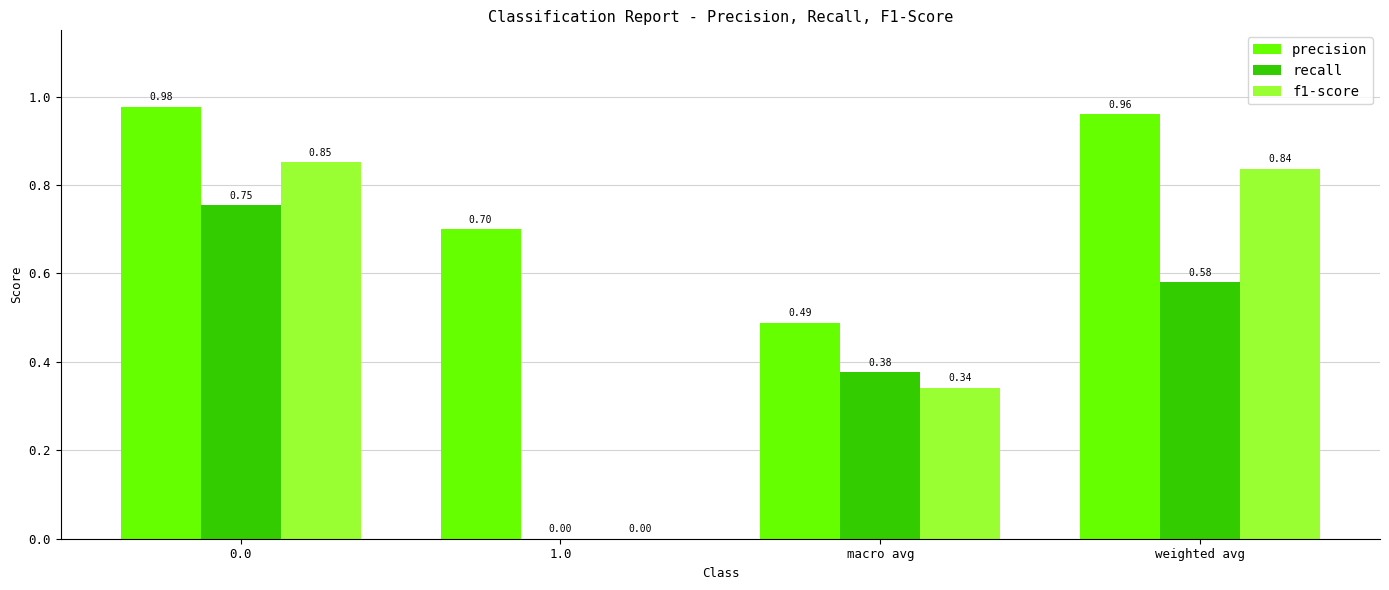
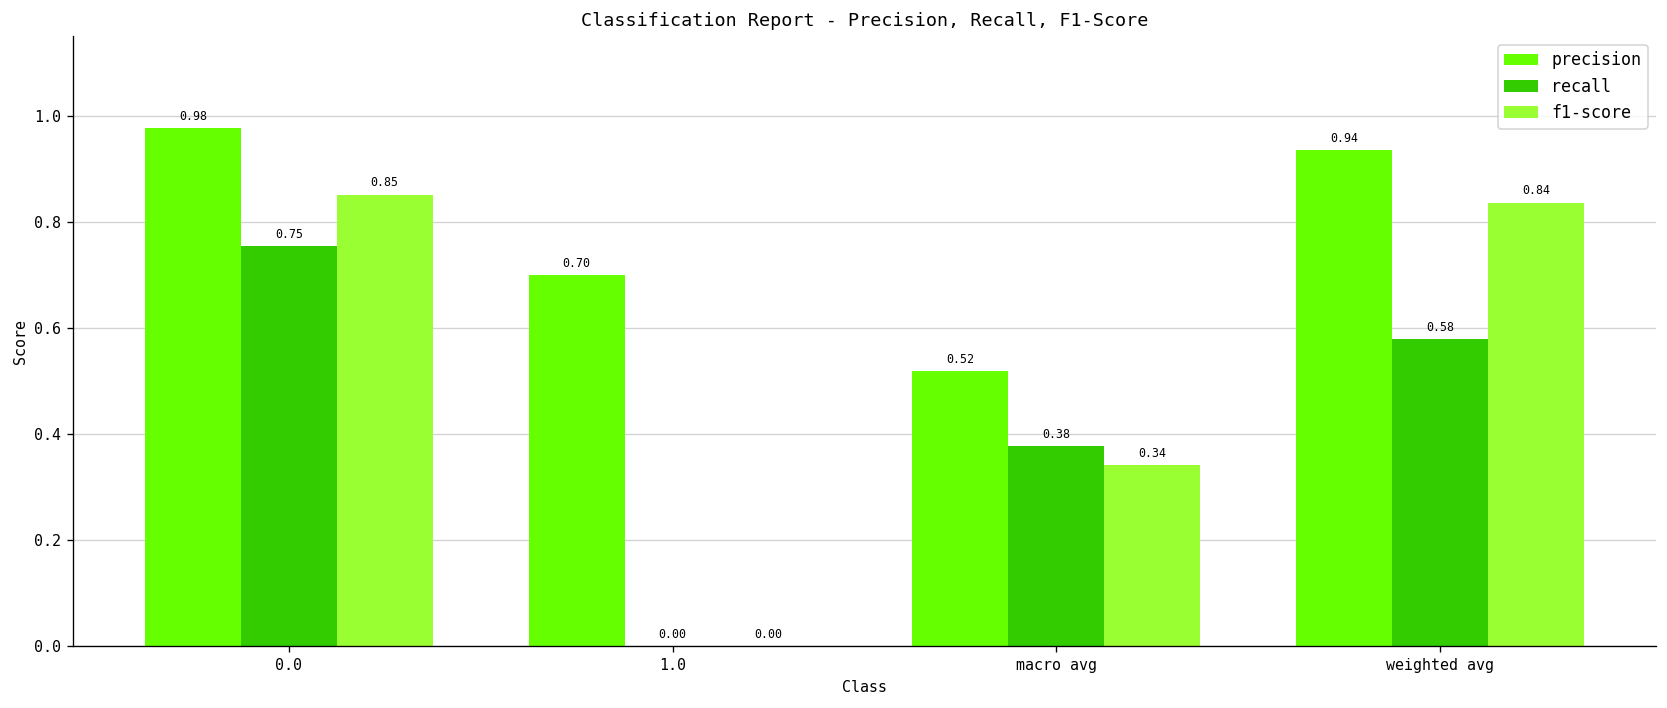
precision, macro avg: 0.49 -> 0.52
precision, weighted avg: 0.96 -> 0.94
